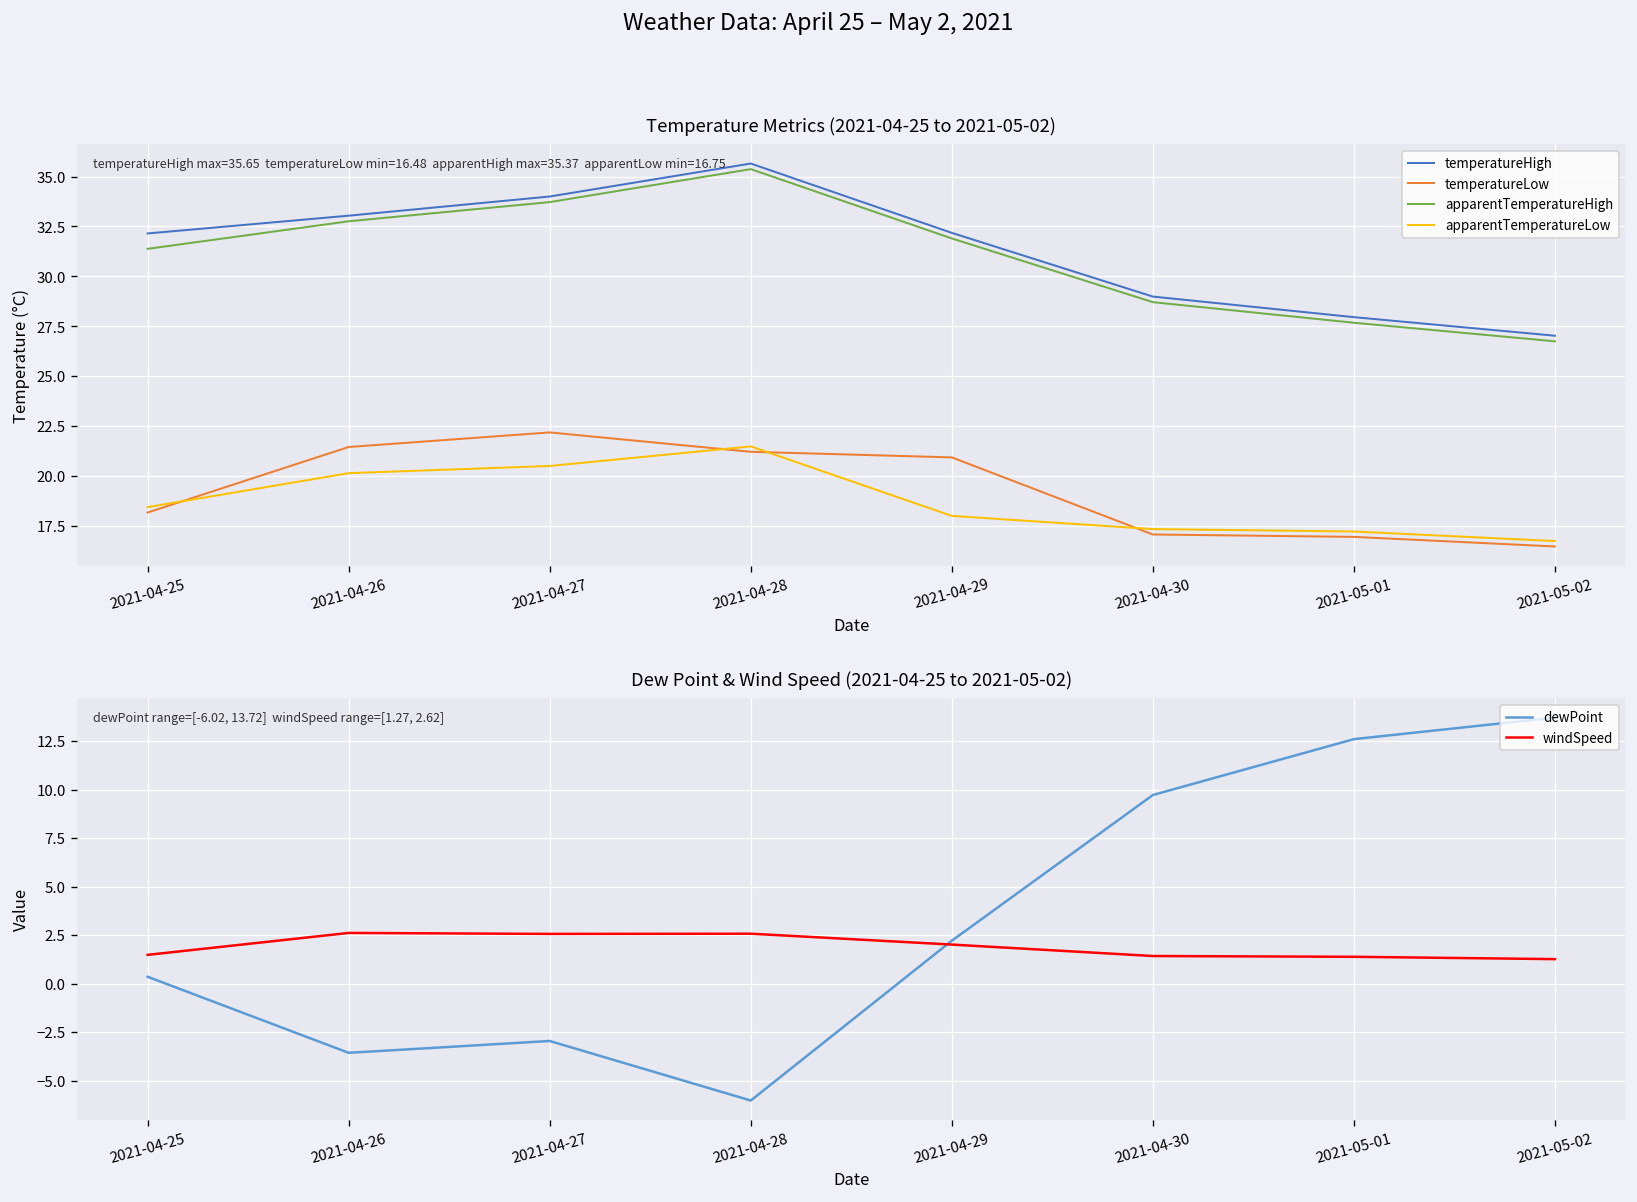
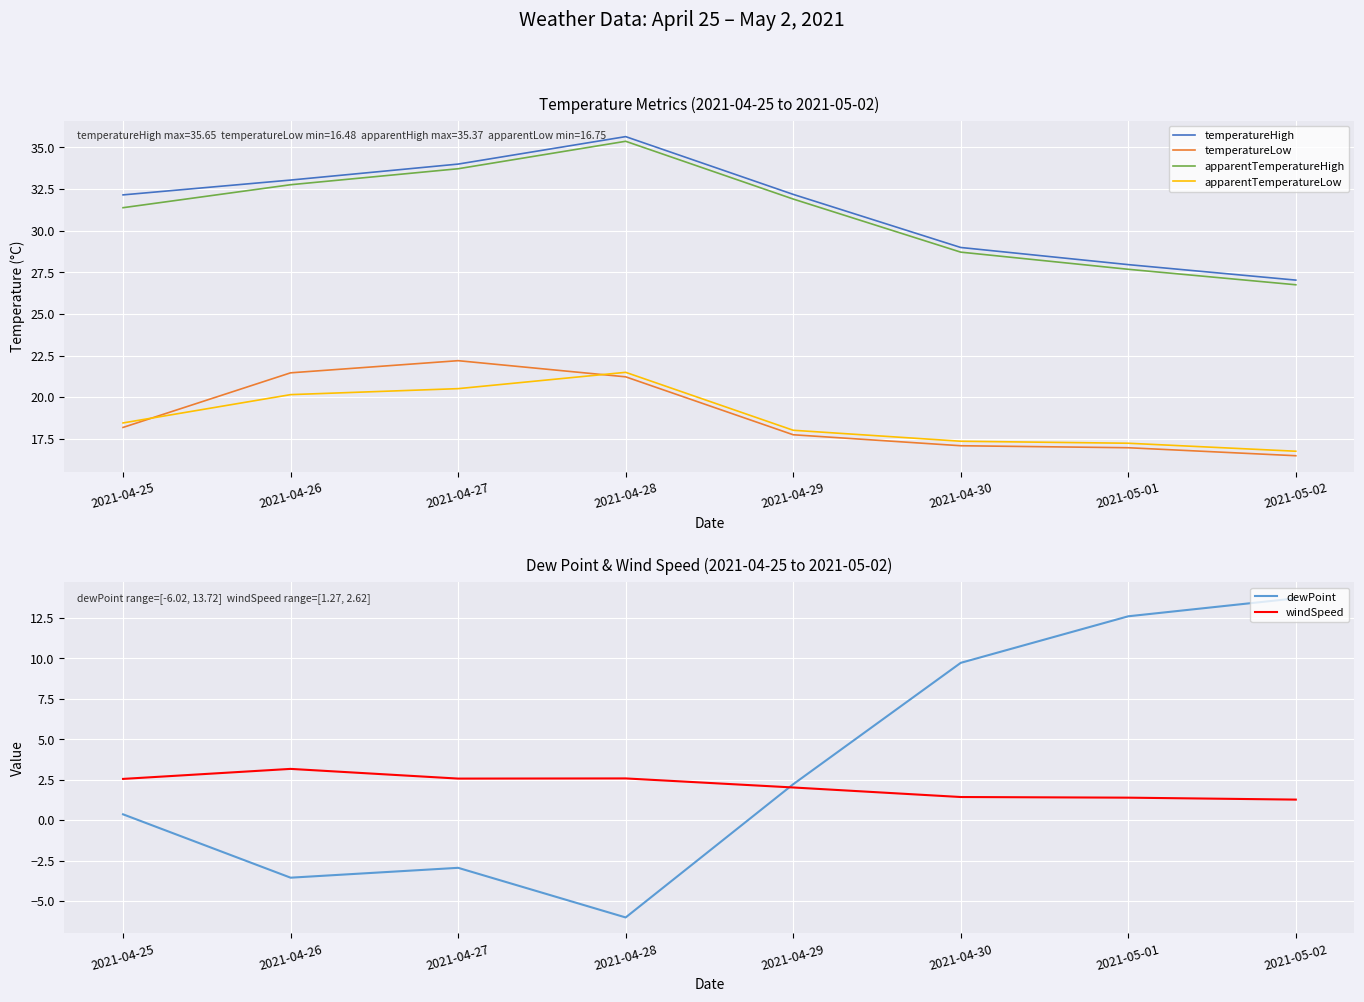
Temperature Metrics (2021-04-25 to 2021-05-02), temperatureLow, 2021-04-29: 20.9 -> 17.7
Dew Point & Wind Speed (2021-04-25 to 2021-05-02), windSpeed, 2021-04-25: 1.5 -> 2.6
Dew Point & Wind Speed (2021-04-25 to 2021-05-02), windSpeed, 2021-04-26: 2.6 -> 3.2
